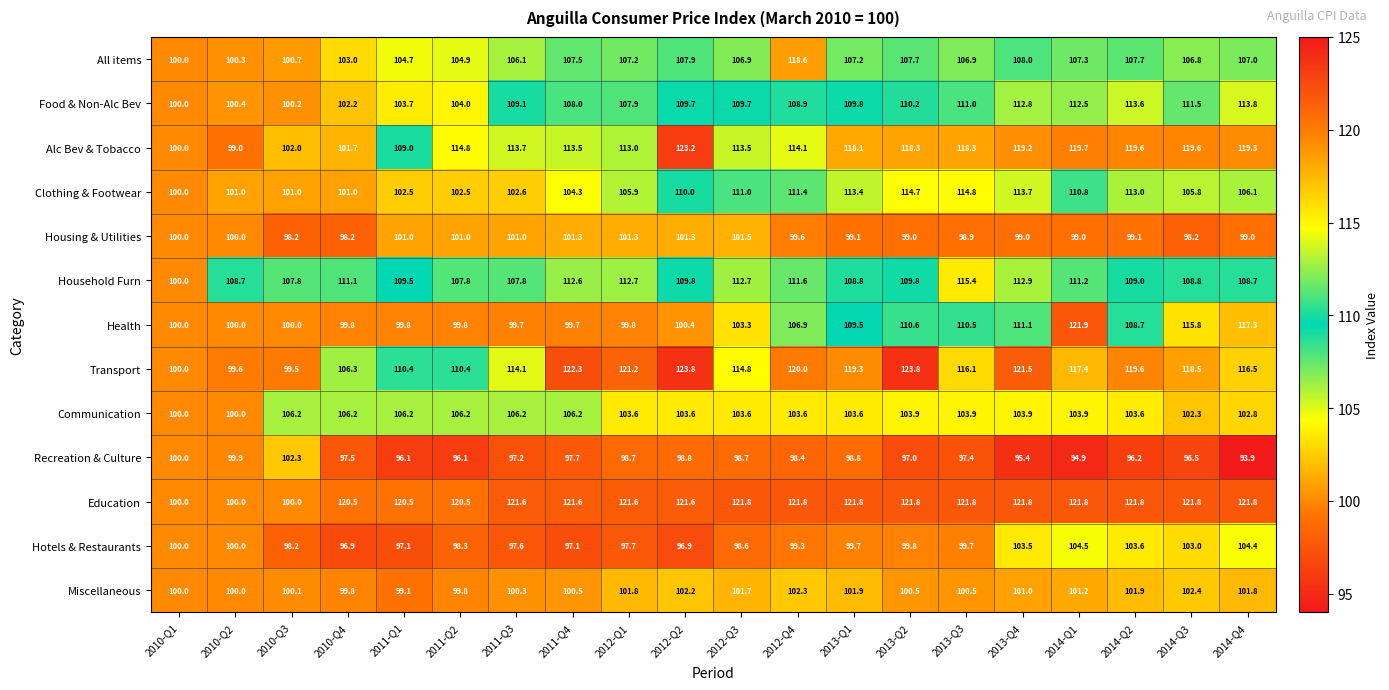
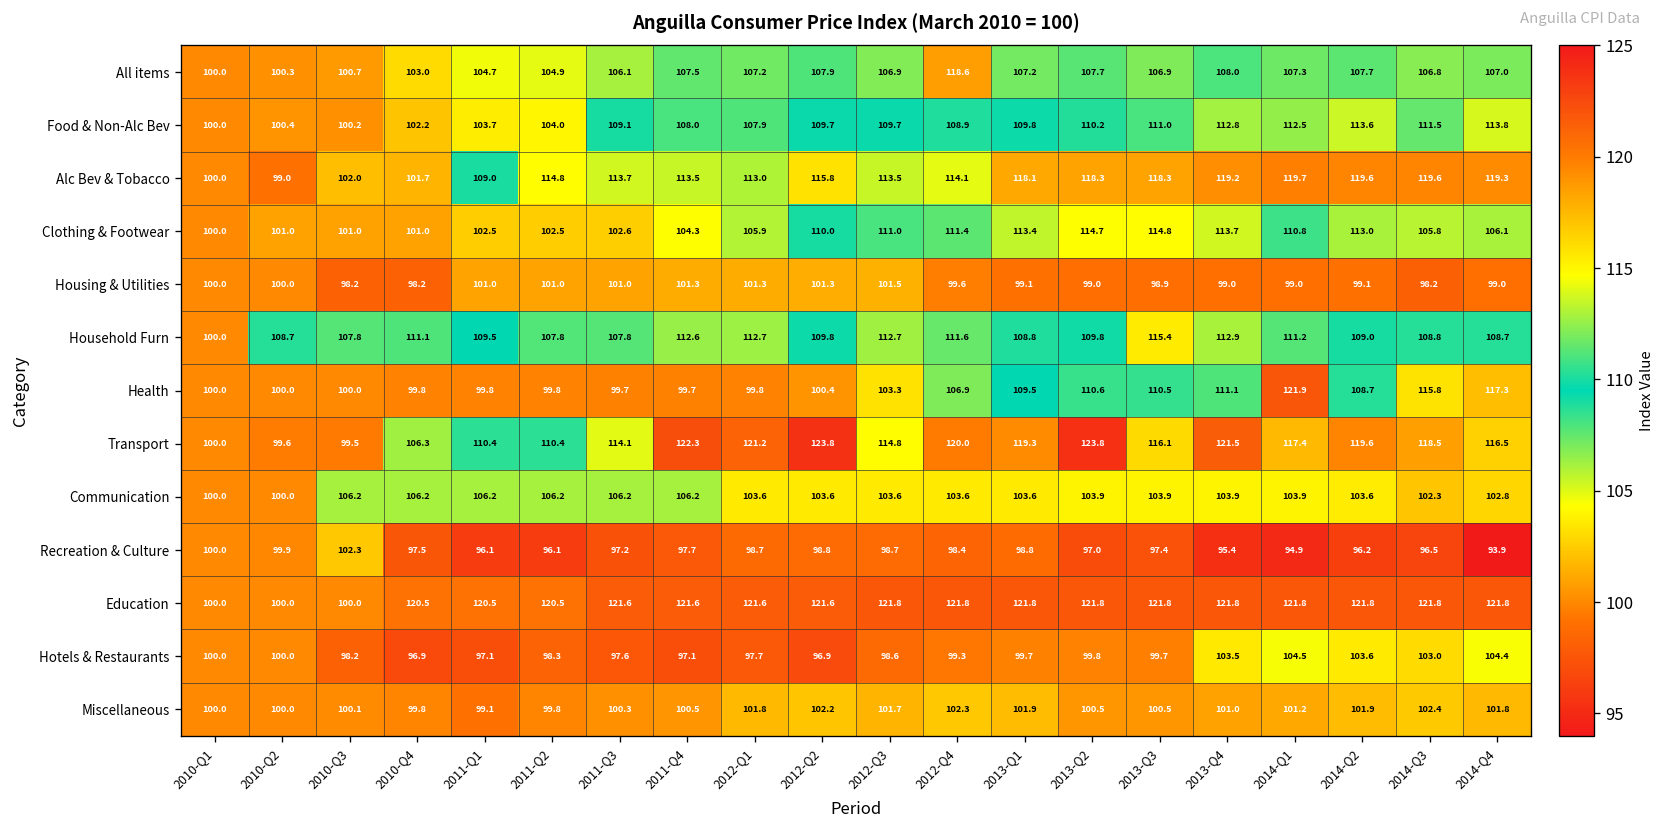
Alc Bev & Tobacco, 2012-Q2: 123.2 -> 115.8
